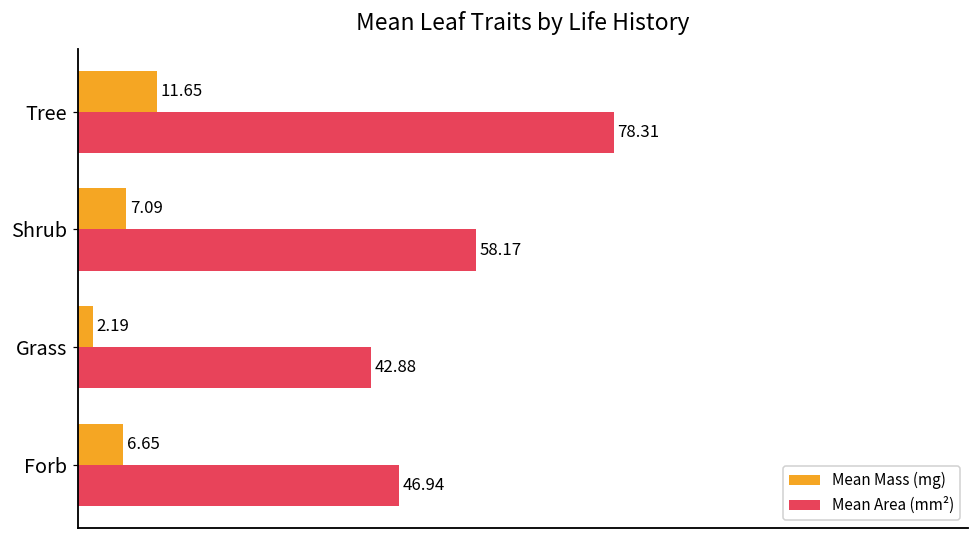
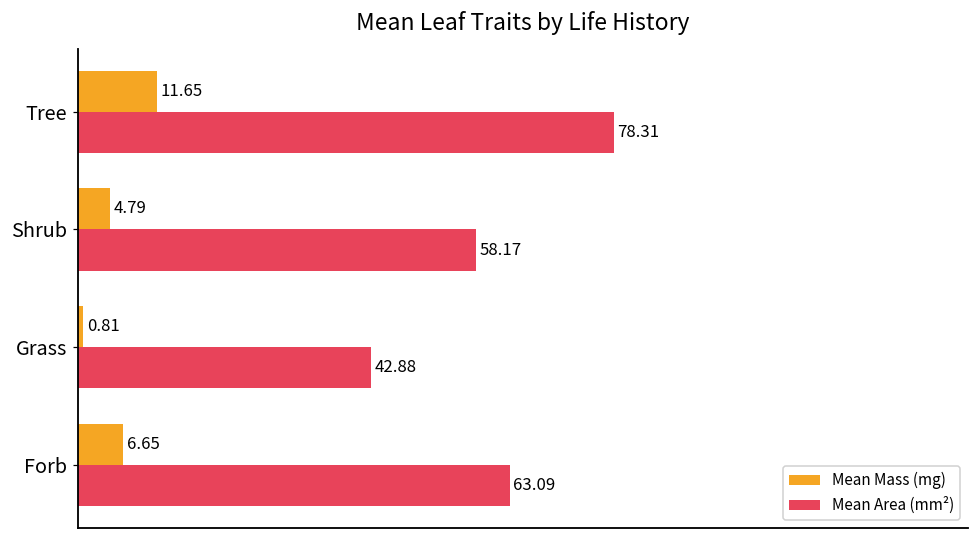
Mean Mass (mg), Shrub: 7.09 -> 4.79
Mean Mass (mg), Grass: 2.19 -> 0.81
Mean Area (mm²), Forb: 46.94 -> 63.09
